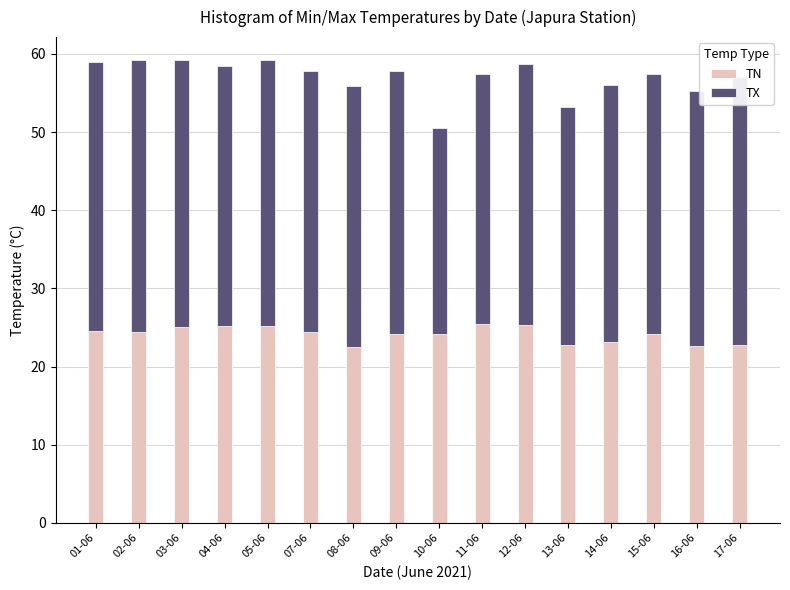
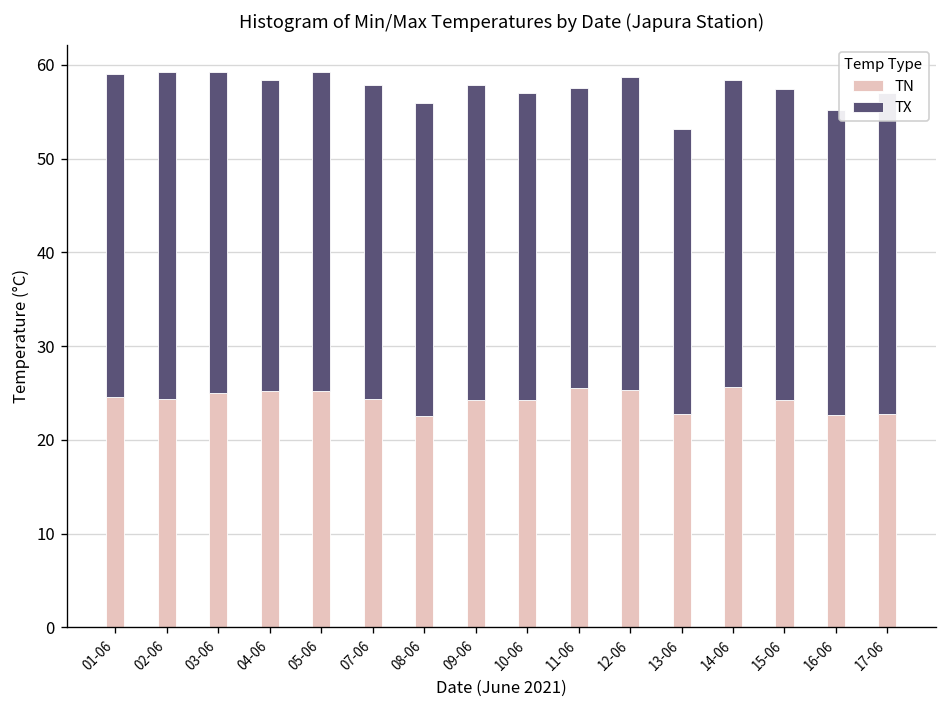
TX, 10-06: 26 -> 33
TN, 14-06: 23 -> 26
